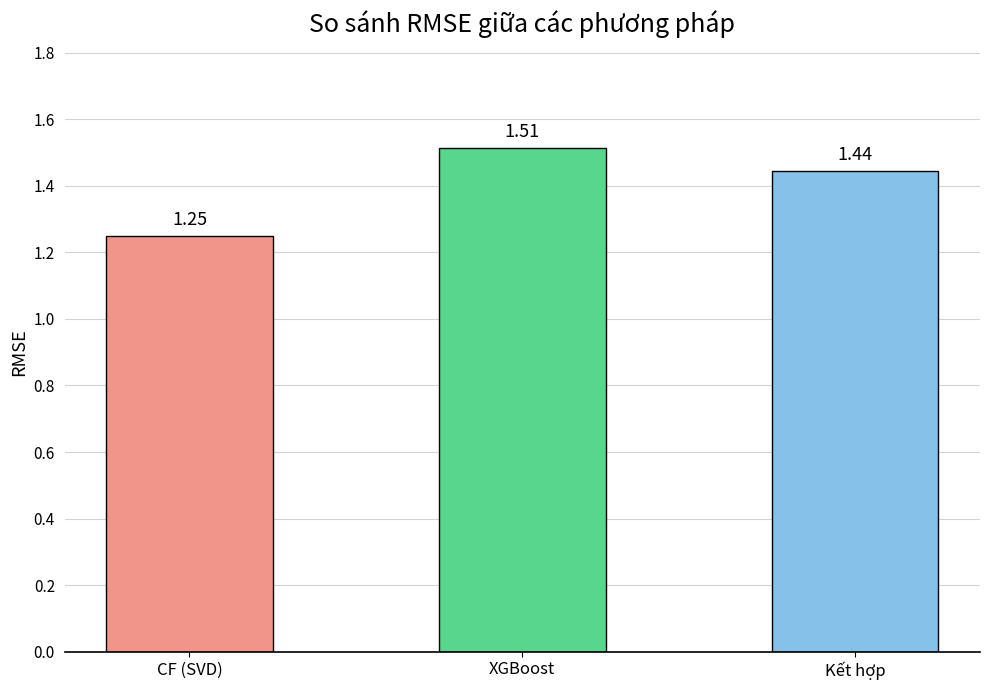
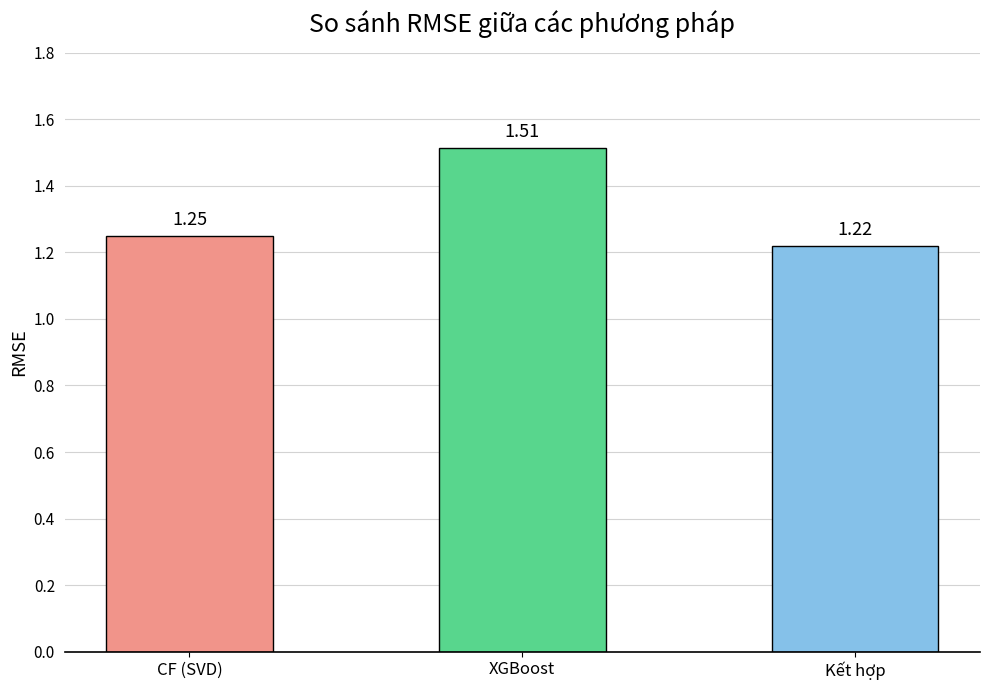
Kết hợp: 1.44 -> 1.22
